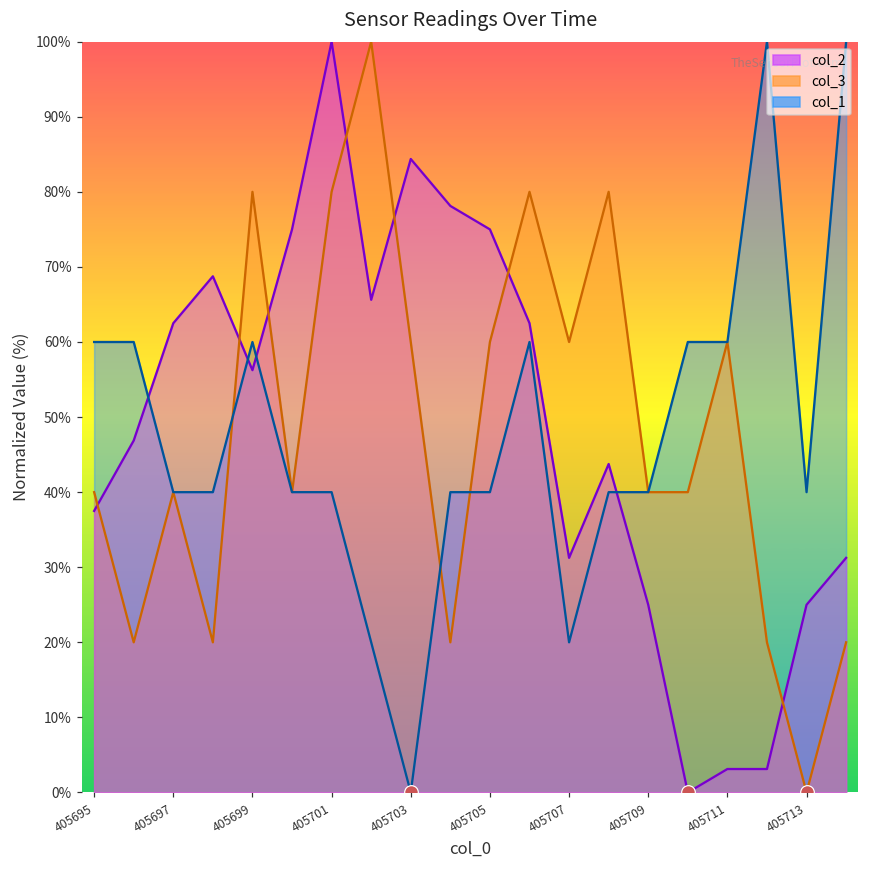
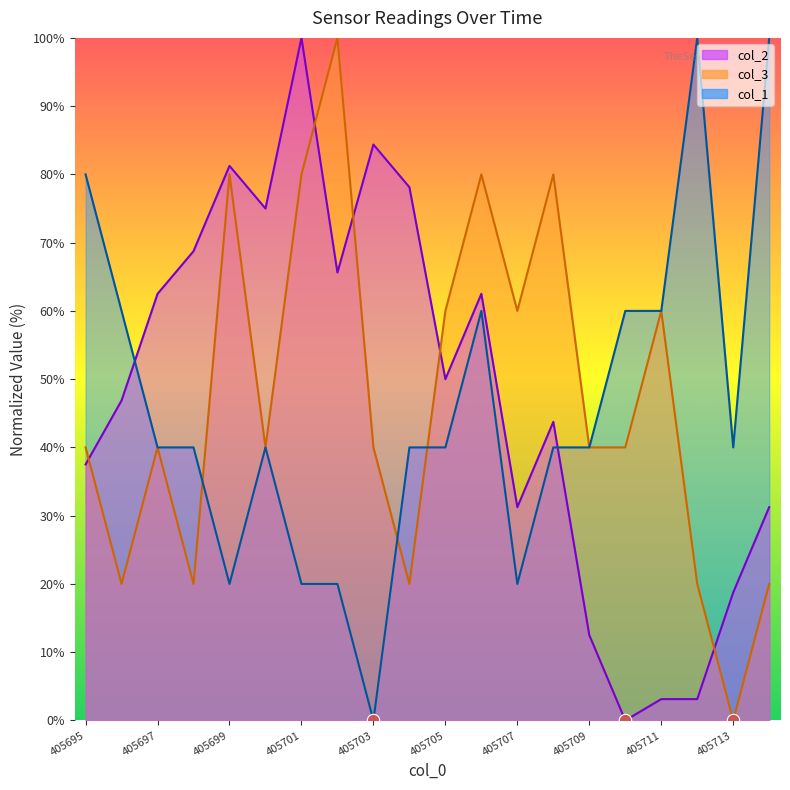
col_1, 405695: 60% -> 80%
col_1, 405699: 60% -> 20%
col_2, 405699: 56% -> 81%
col_1, 405701: 40% -> 20%
col_3, 405703: 60% -> 40%
col_2, 405705: 75% -> 50%
col_2, 405709: 25% -> 13%
col_2, 405713: 25% -> 19%
